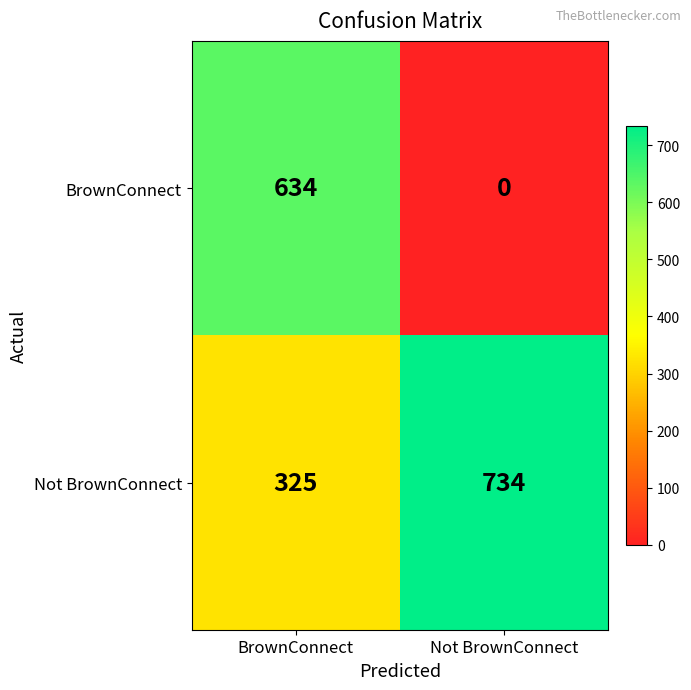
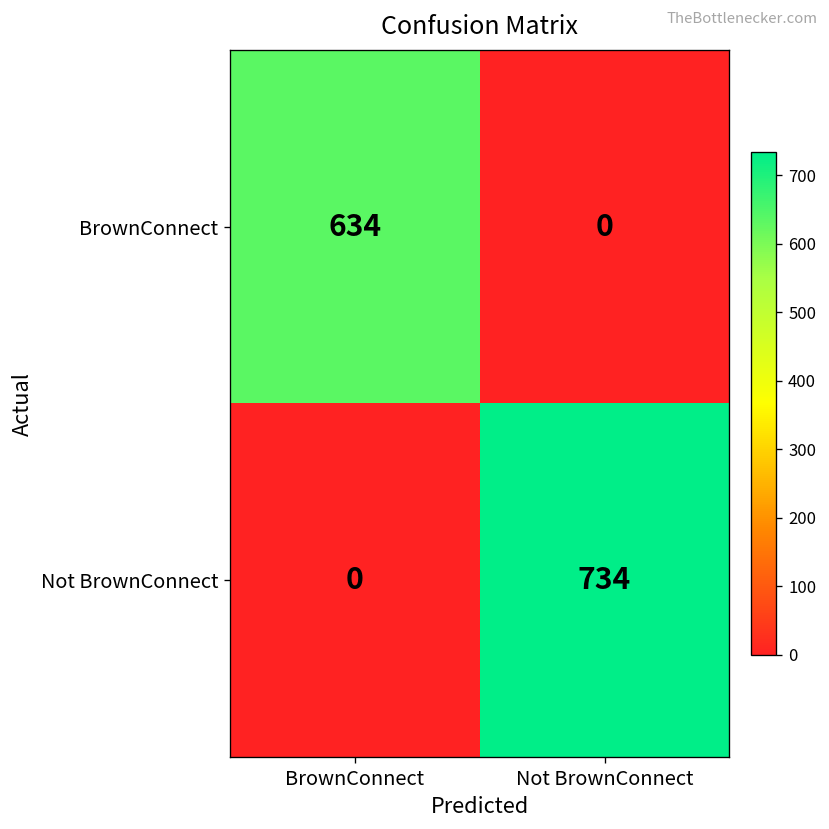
Not BrownConnect, BrownConnect: 325 -> 0
